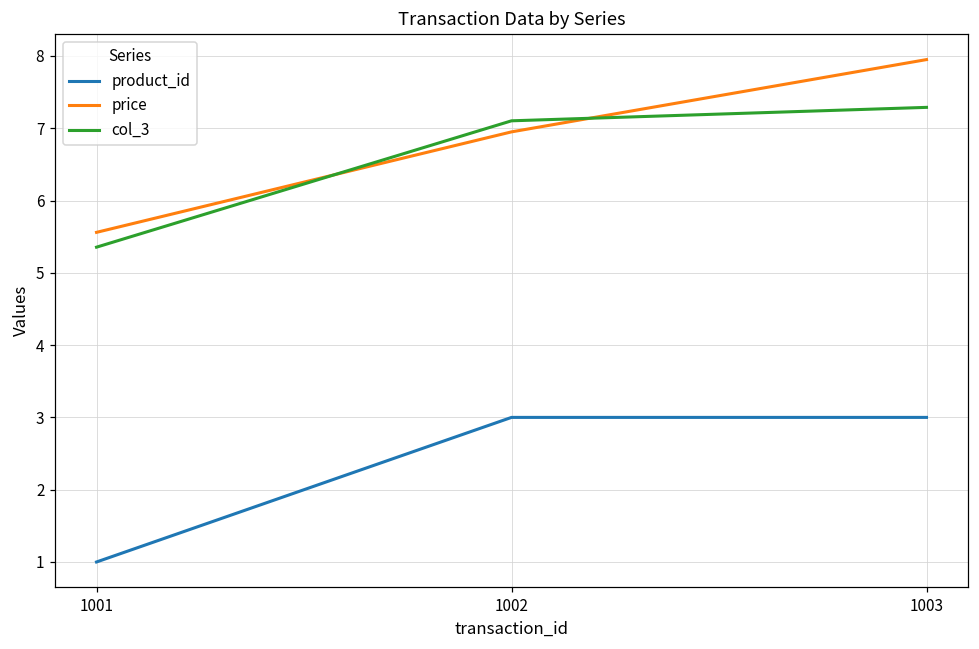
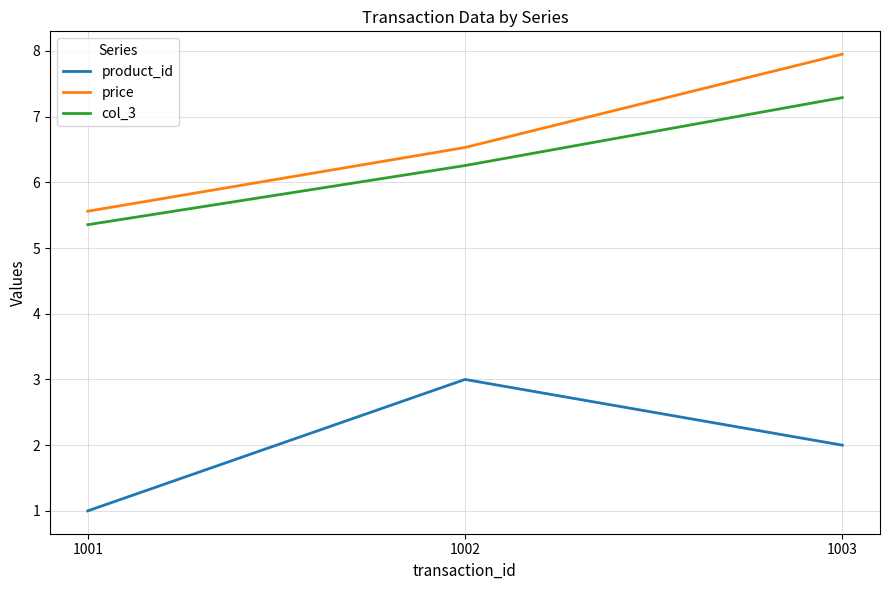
price, 1002: 7.0 -> 6.5
col_3, 1002: 7.1 -> 6.3
product_id, 1003: 3 -> 2
